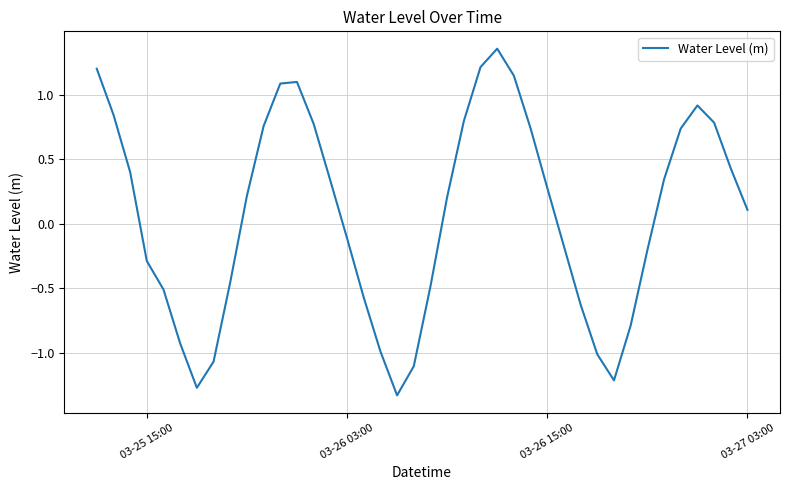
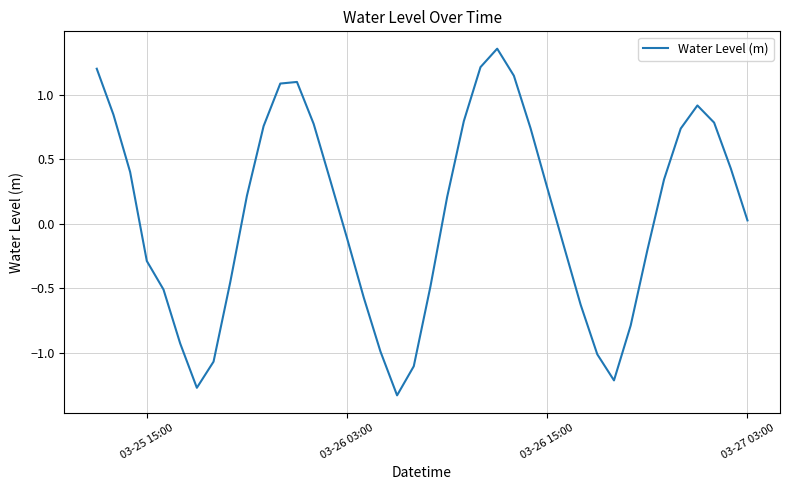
03-27 03:00: 0.11 -> 0.03
